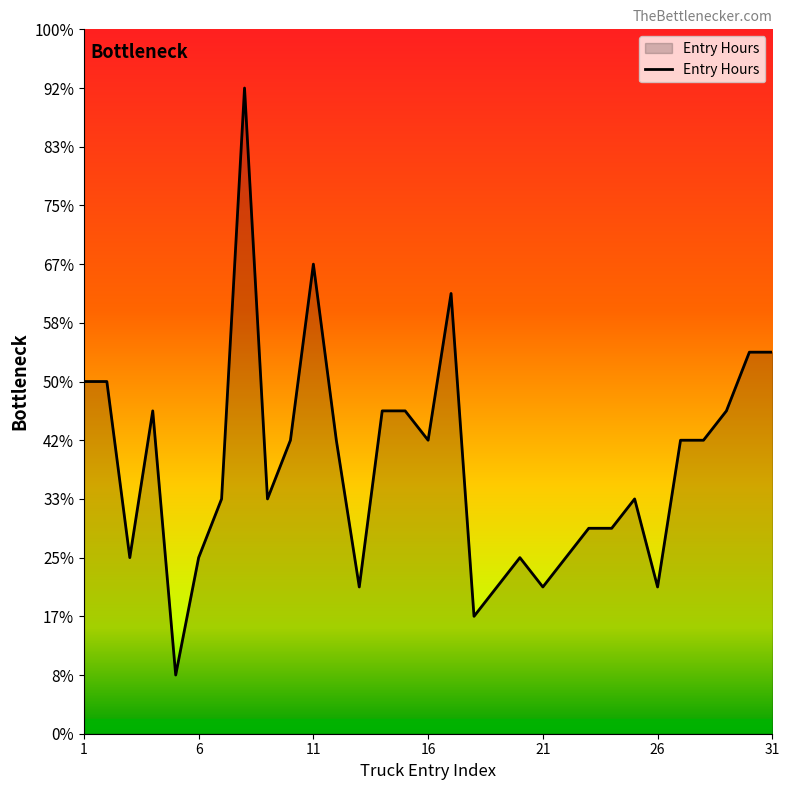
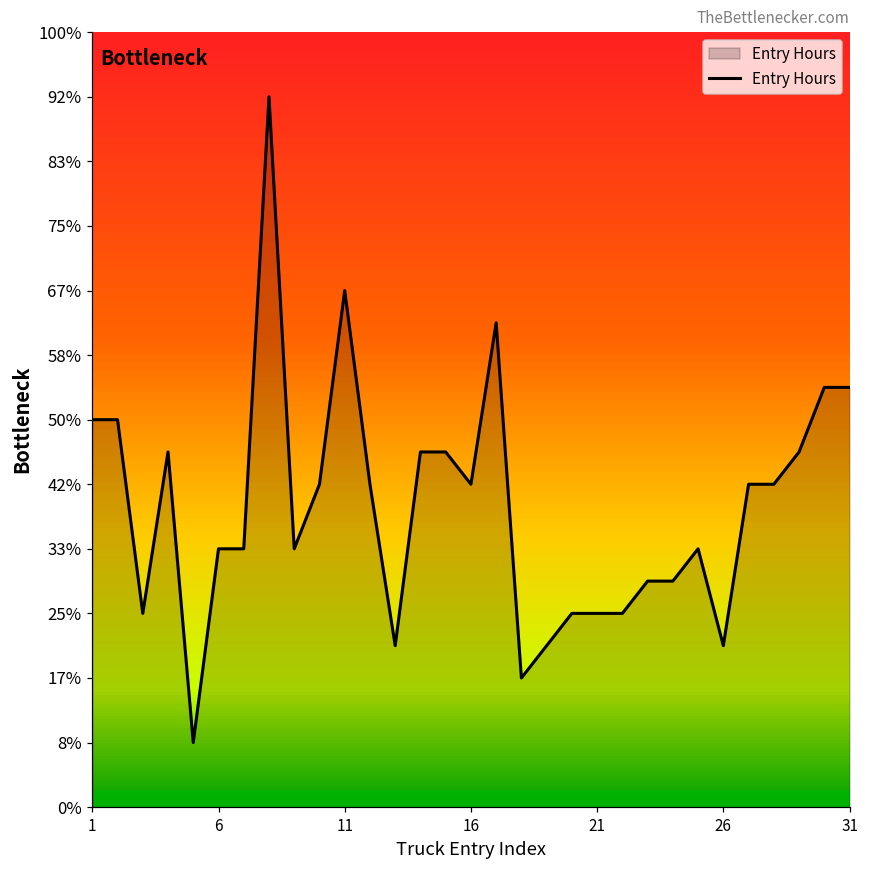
6: 25% -> 33%
21: 21% -> 25%
